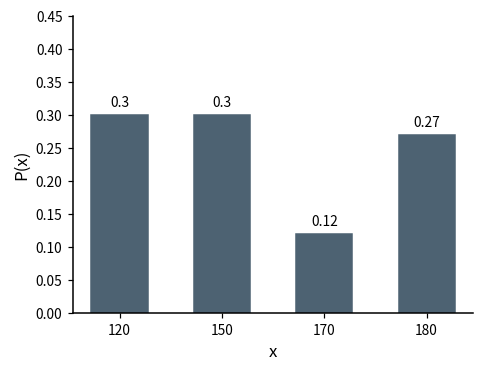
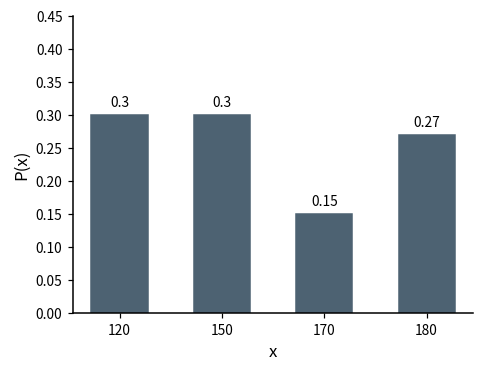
170: 0.12 -> 0.15
